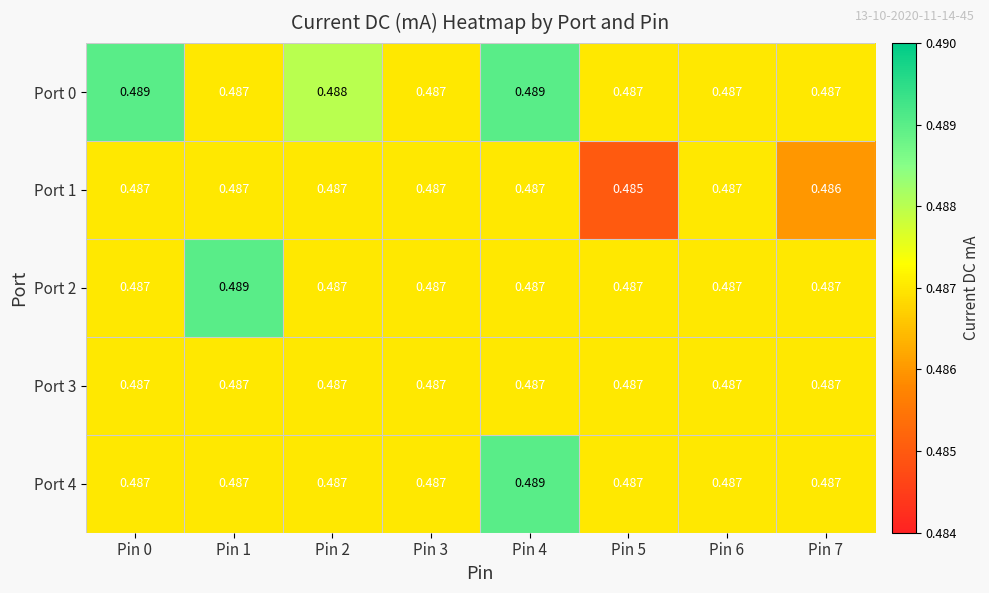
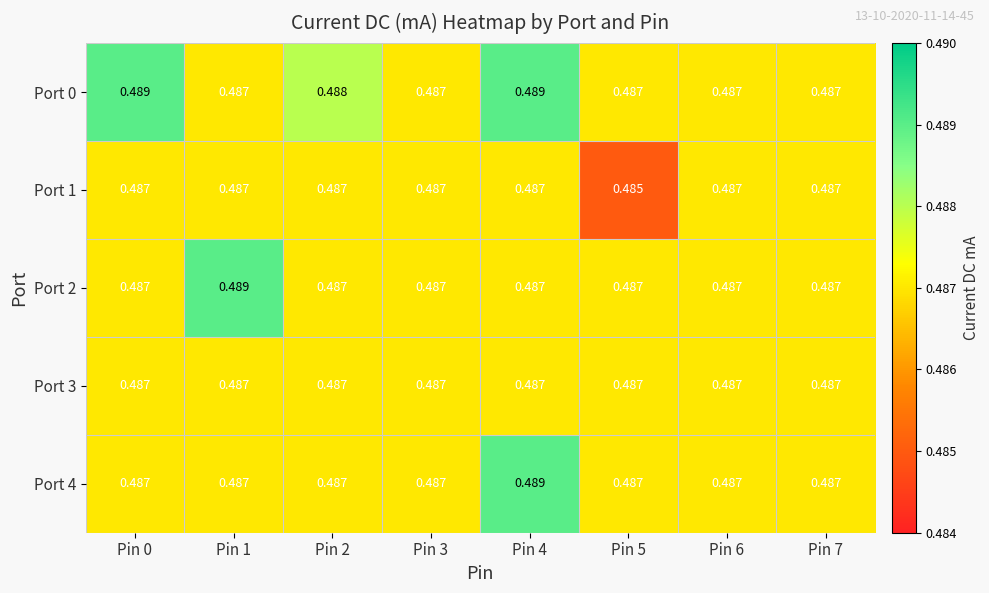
Port 1, Pin 7: 0.486 -> 0.487
